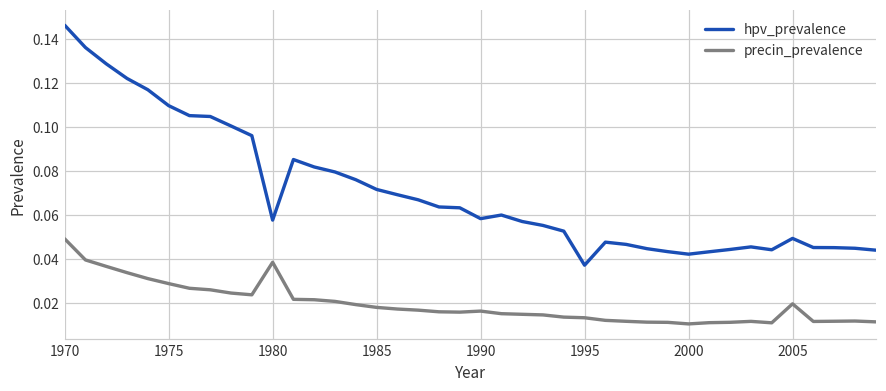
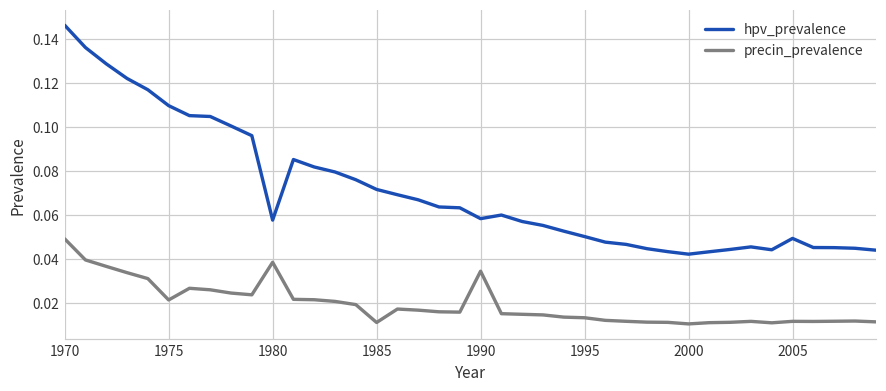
precin_prevalence, 1975: 0.029 -> 0.021
precin_prevalence, 1985: 0.018 -> 0.011
precin_prevalence, 1990: 0.016 -> 0.034
hpv_prevalence, 1995: 0.037 -> 0.050
precin_prevalence, 2005: 0.020 -> 0.012
